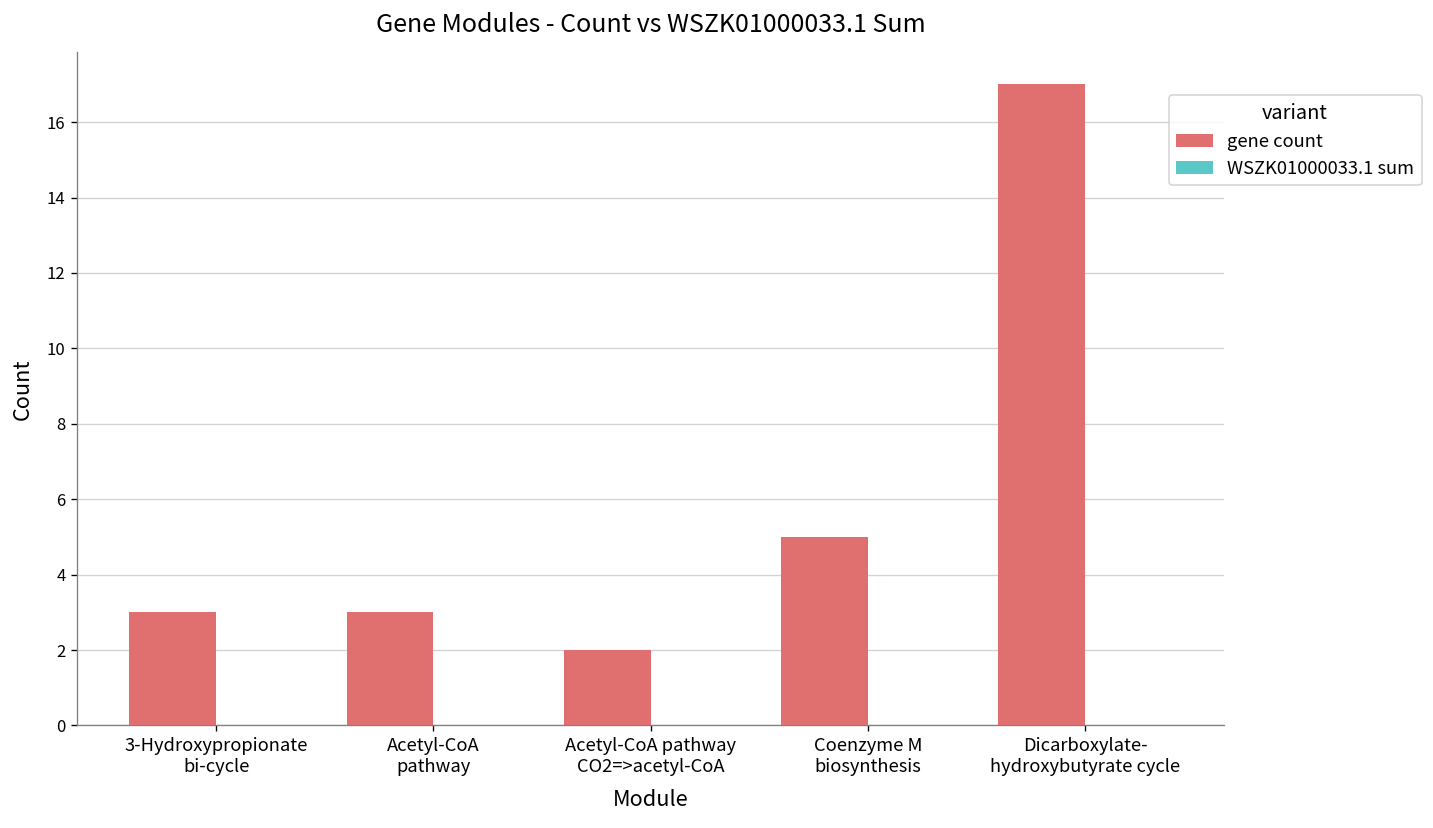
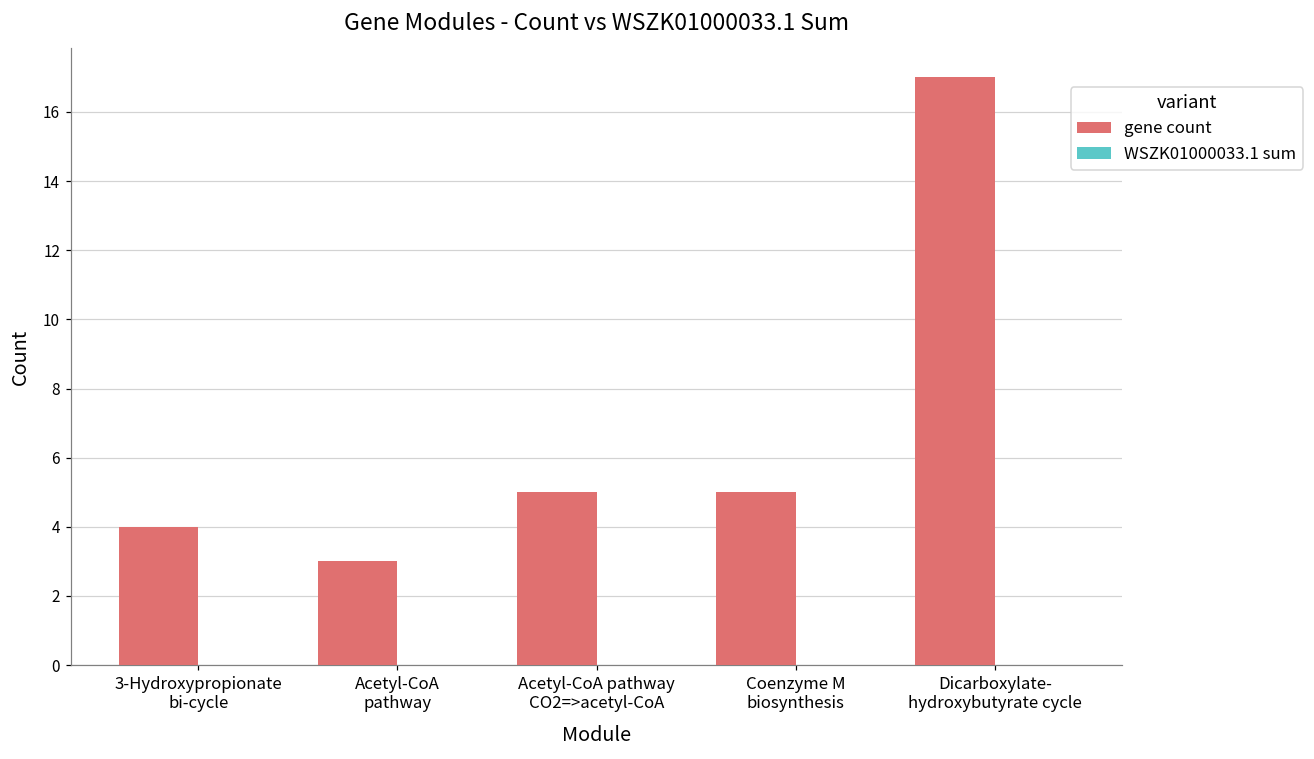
gene count, 3-Hydroxypropionate bi-cycle: 3 -> 4
gene count, Acetyl-CoA pathway CO2=>acetyl-CoA: 2 -> 5
